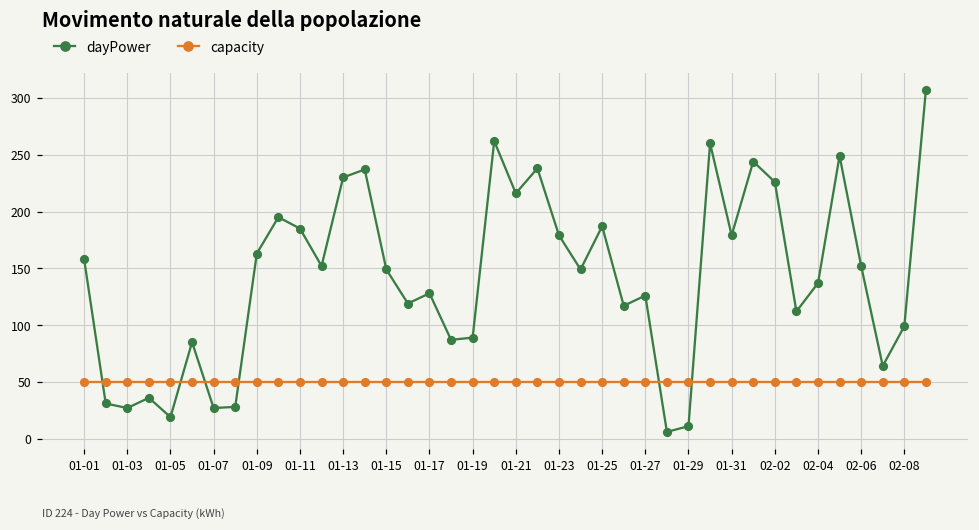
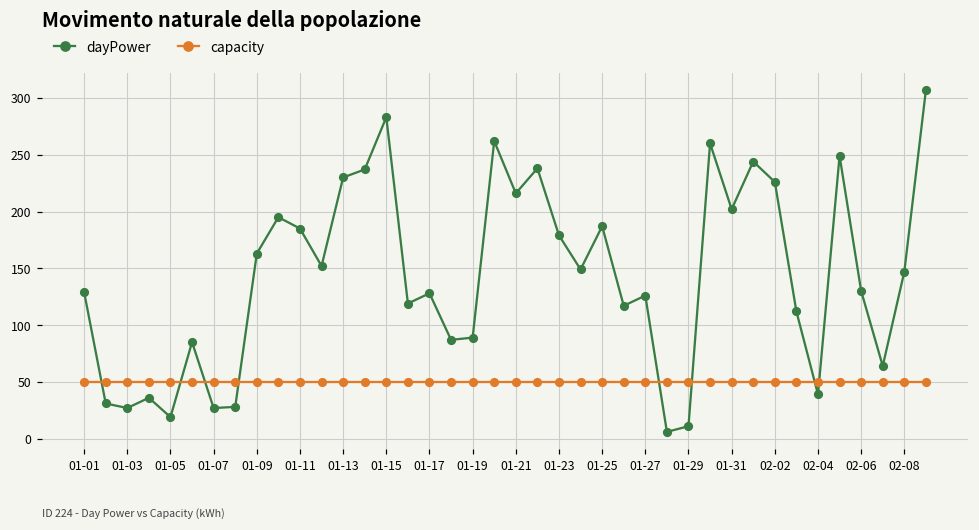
dayPower, 01-01: 158 -> 129
dayPower, 01-15: 149 -> 283
dayPower, 01-31: 179 -> 202
dayPower, 02-04: 137 -> 39
dayPower, 02-06: 152 -> 130
dayPower, 02-08: 99 -> 147
